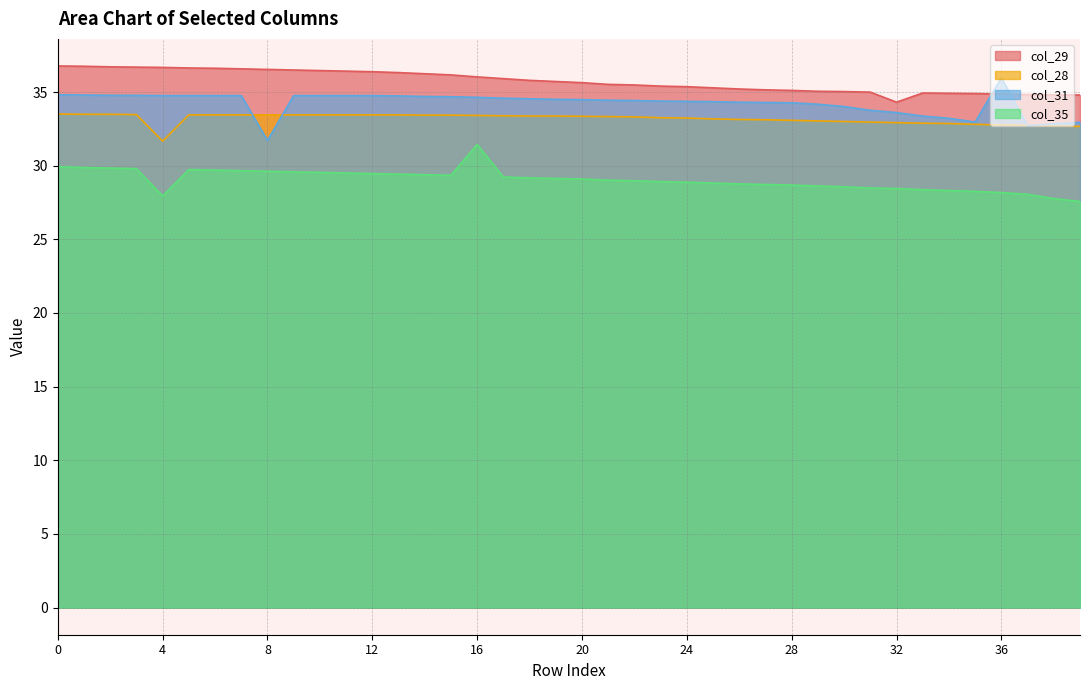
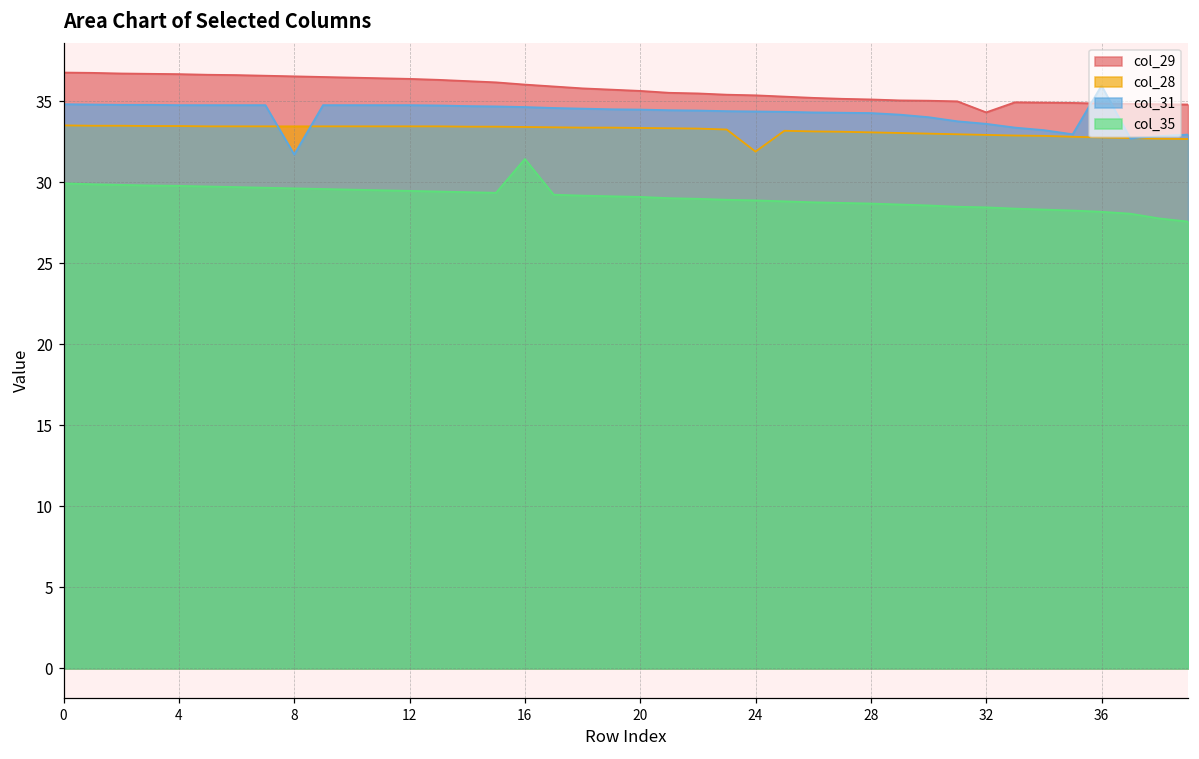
col_28, 4: 31.7 -> 33.5
col_35, 4: 27.9 -> 29.8
col_28, 24: 33.2 -> 31.9
